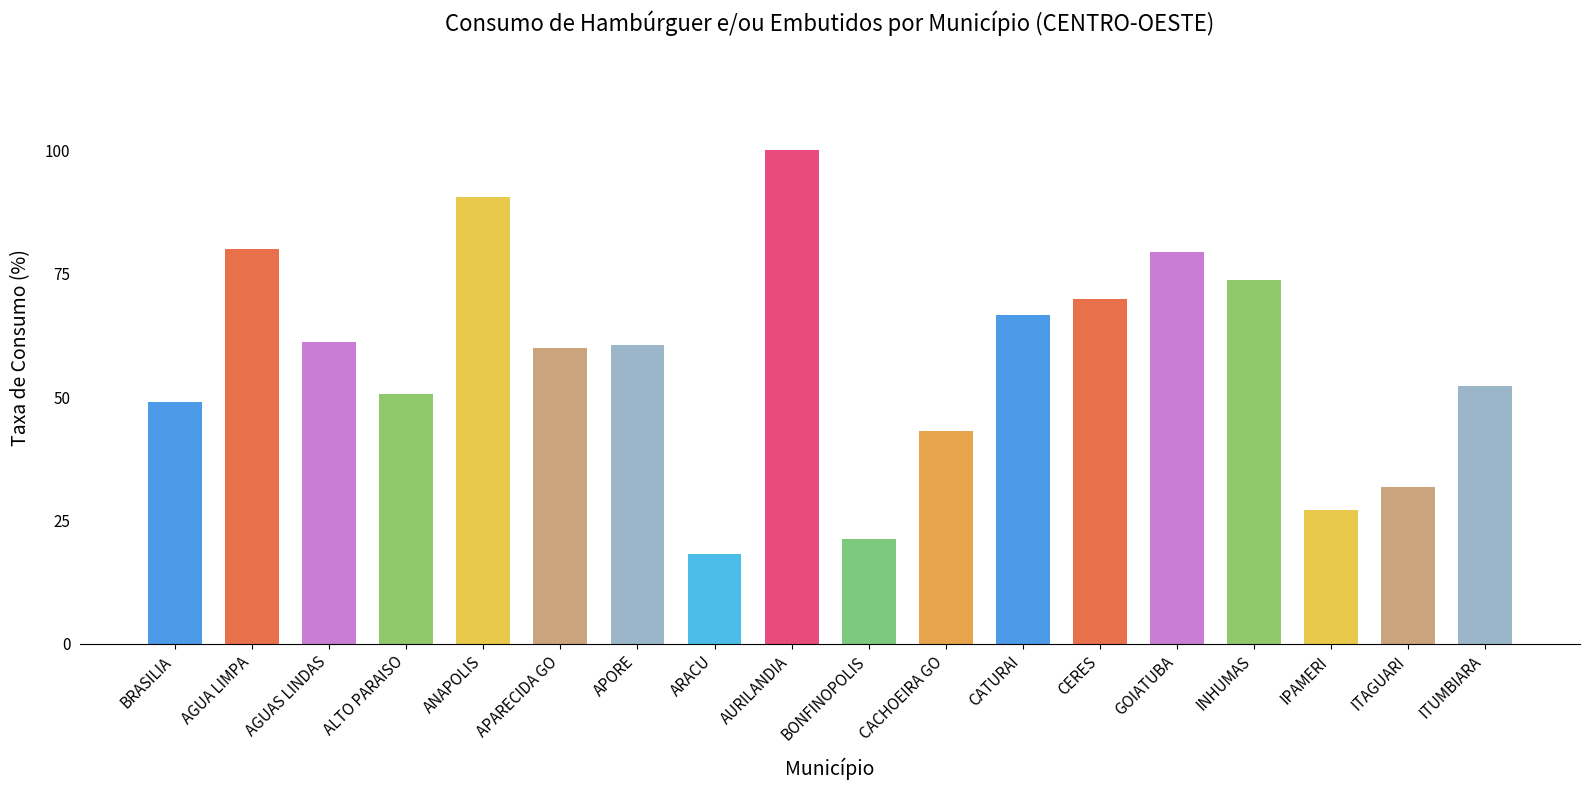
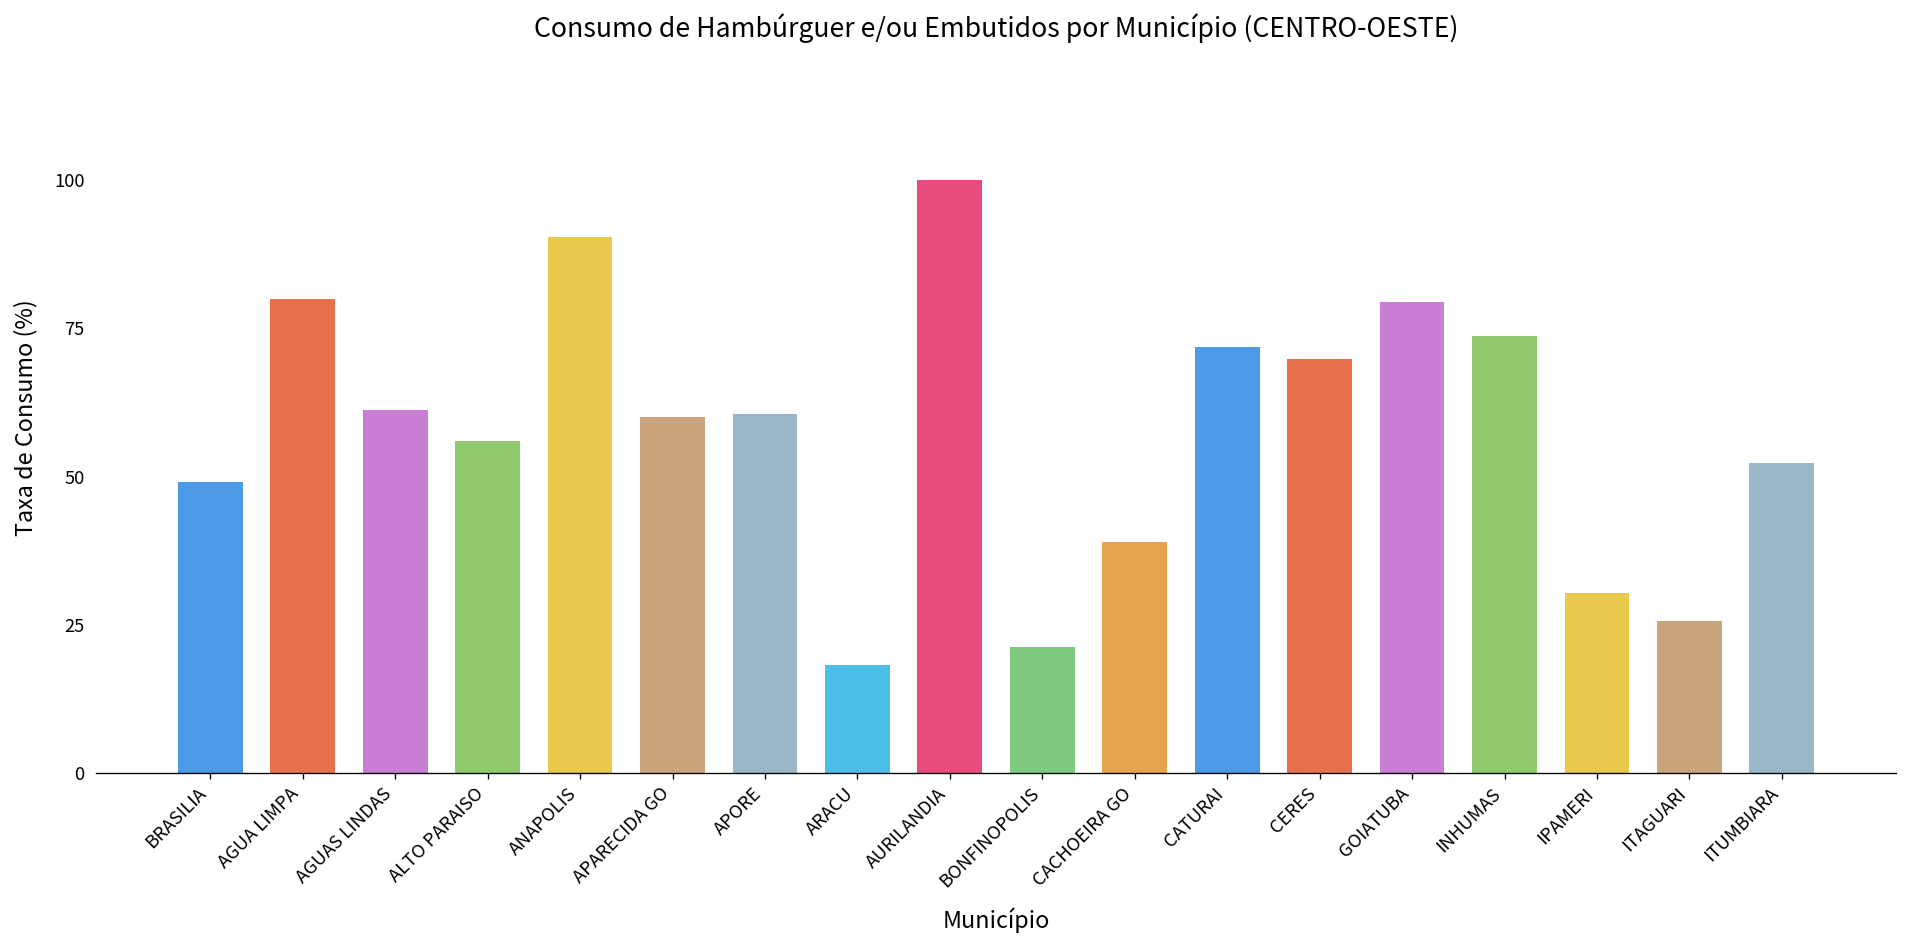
ALTO PARAISO: 51 -> 56
CACHOEIRA GO: 43 -> 39
CATURAI: 67 -> 72
IPAMERI: 27 -> 30
ITAGUARI: 32 -> 26
